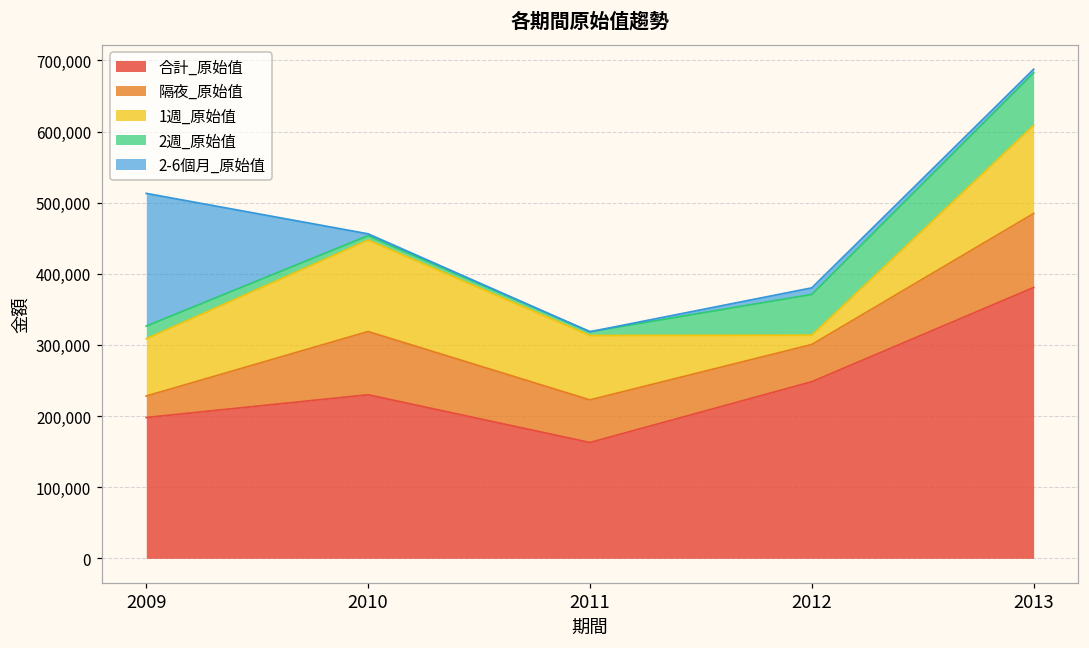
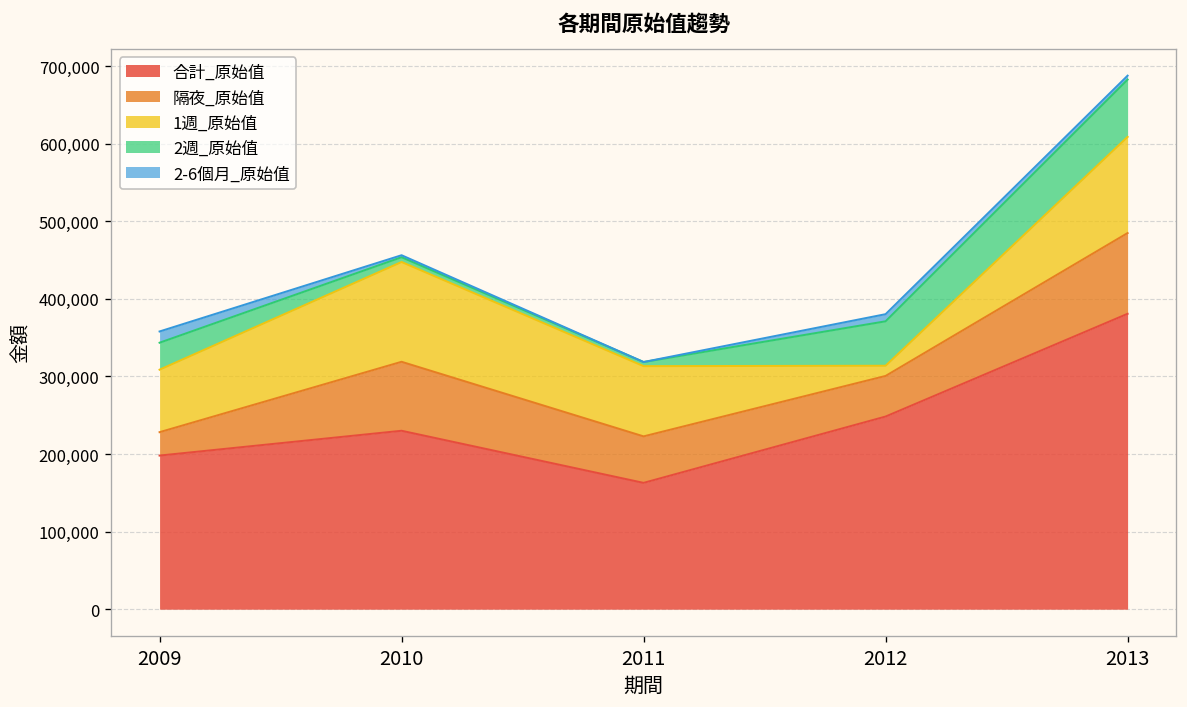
2週_原始值, 2009: 20,000 -> 30,000
2-6個月_原始值, 2009: 190,000 -> 10,000
